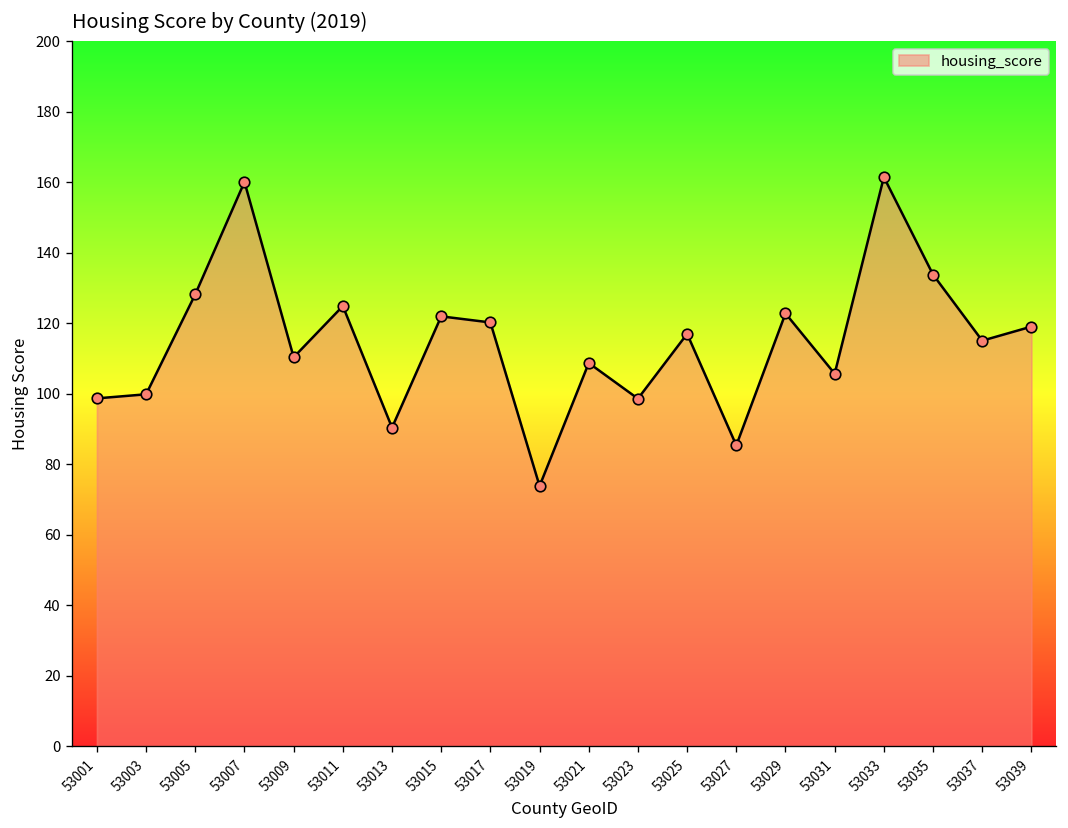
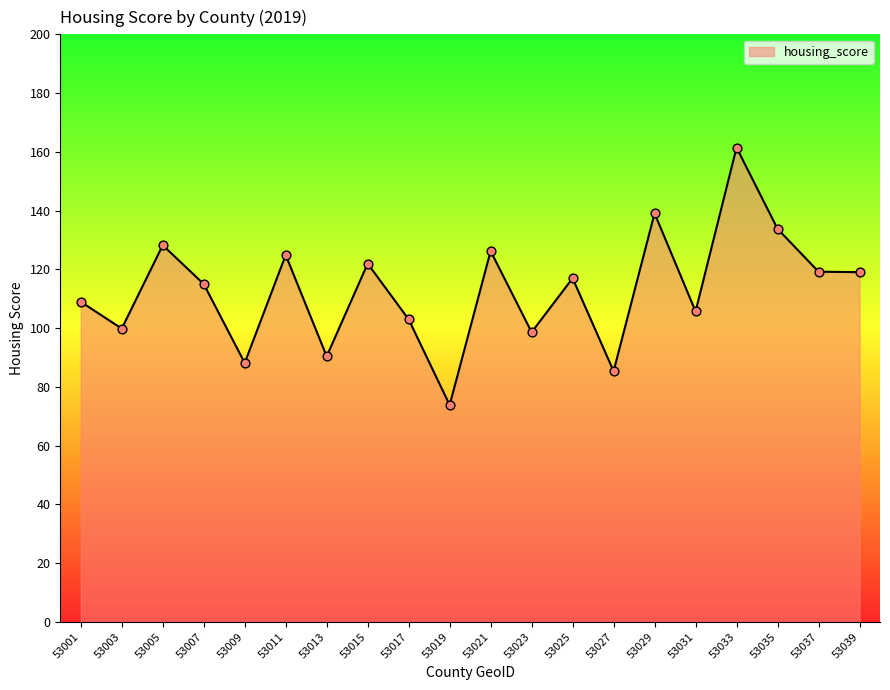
53001: 99 -> 109
53007: 160 -> 115
53009: 110 -> 88
53017: 120 -> 103
53021: 109 -> 126
53029: 123 -> 139
53037: 115 -> 119
